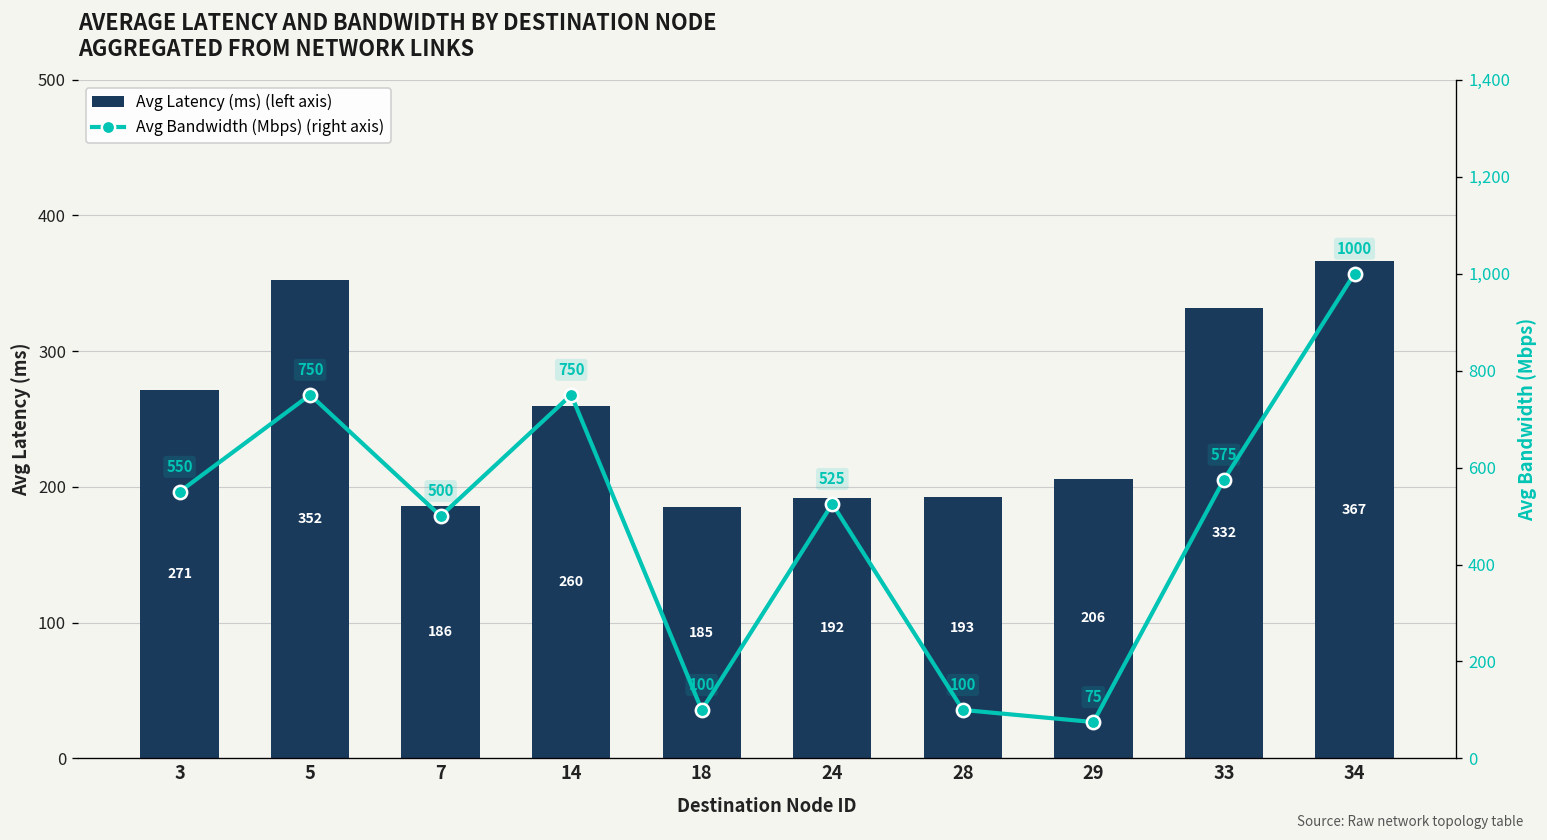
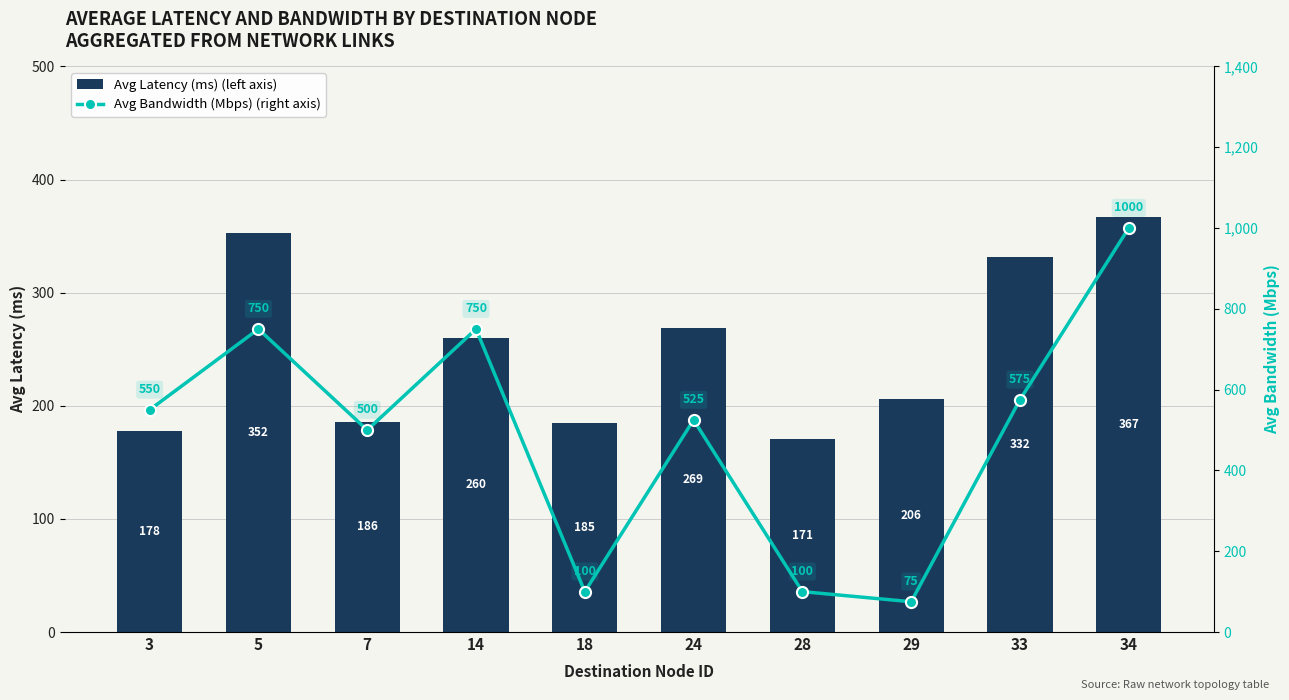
Avg Latency (ms) (left axis), 3: 271 -> 178
Avg Latency (ms) (left axis), 24: 192 -> 269
Avg Latency (ms) (left axis), 28: 193 -> 171
